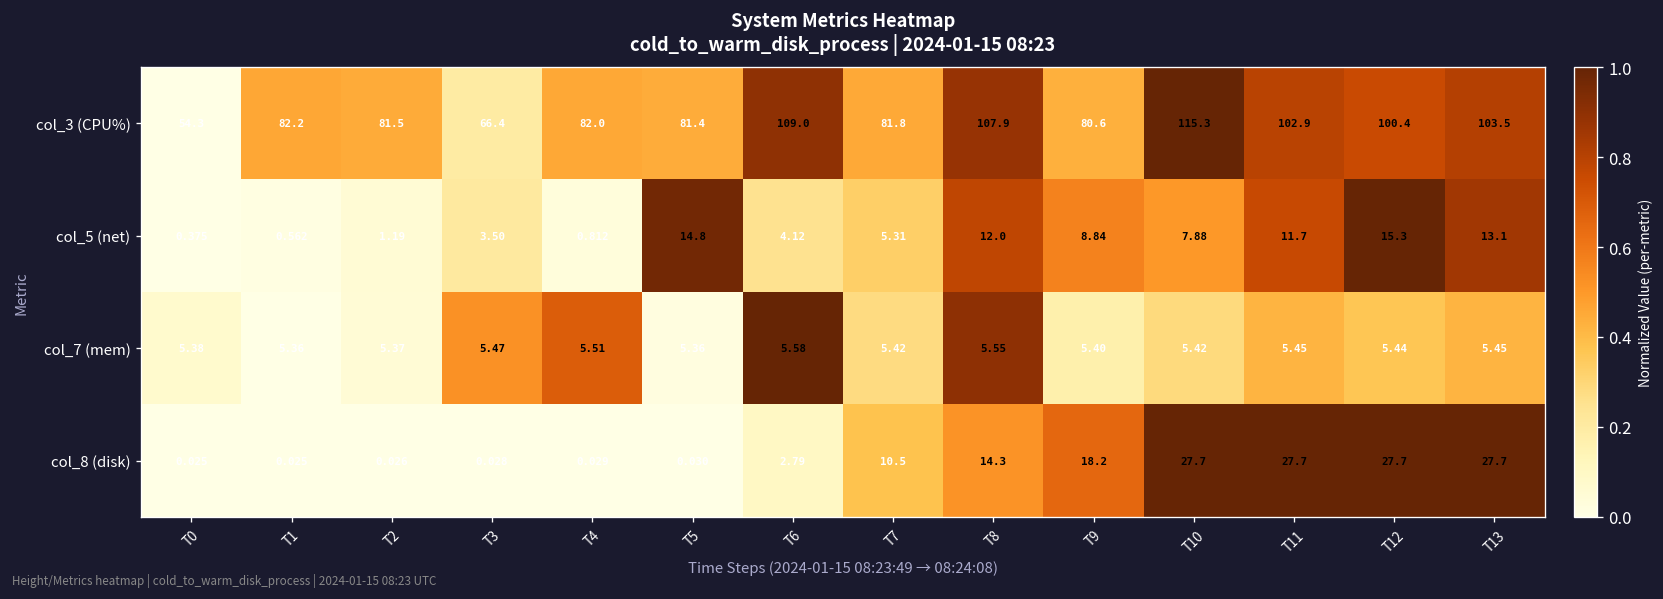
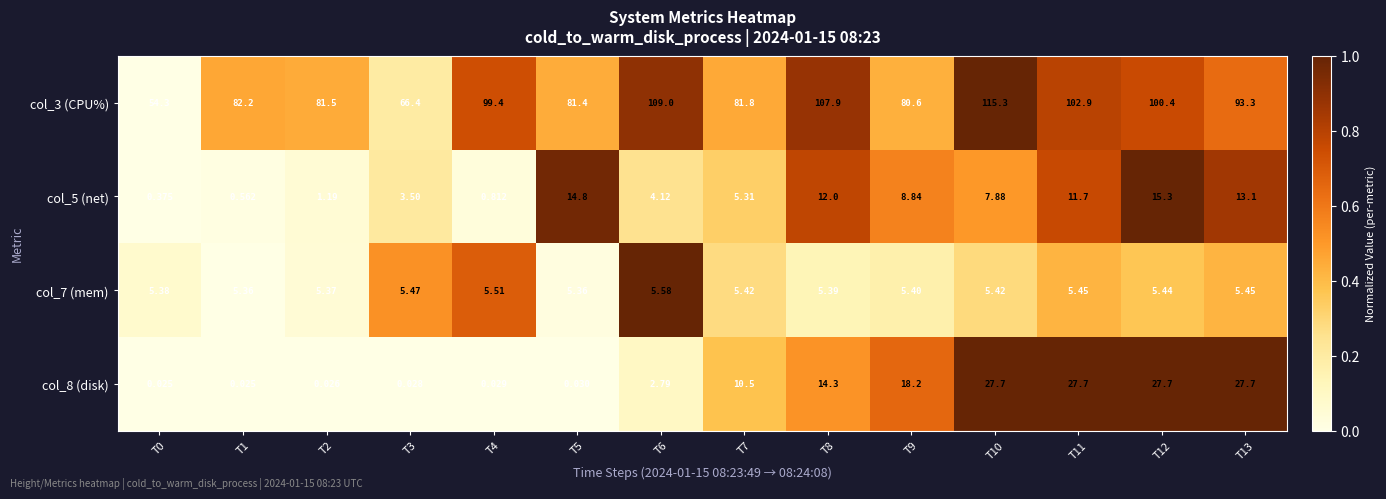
col_3 (CPU%), T4: 82.0 -> 99.4
col_3 (CPU%), T13: 103.5 -> 93.3
col_7 (mem), T8: 5.55 -> 5.39
